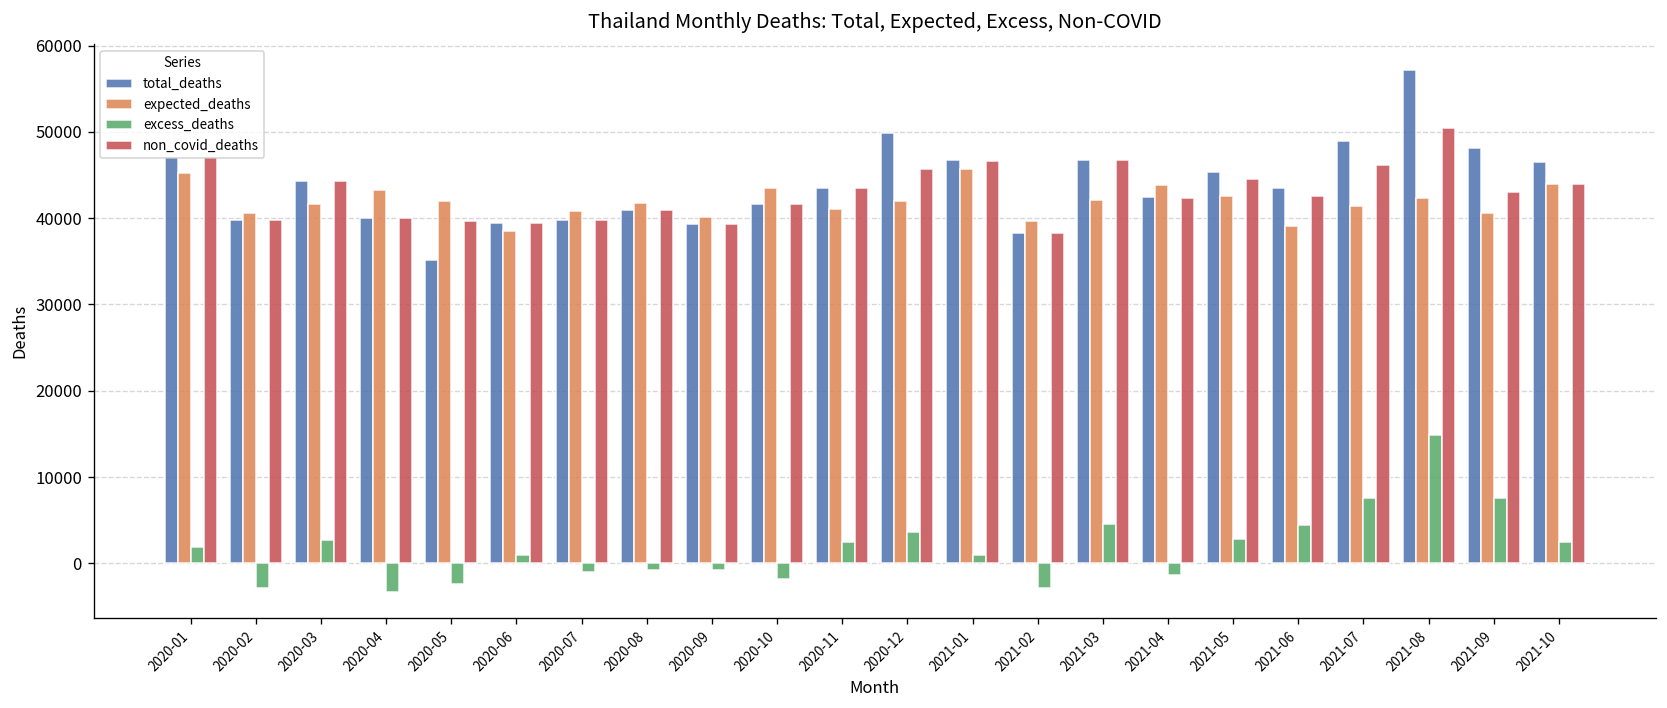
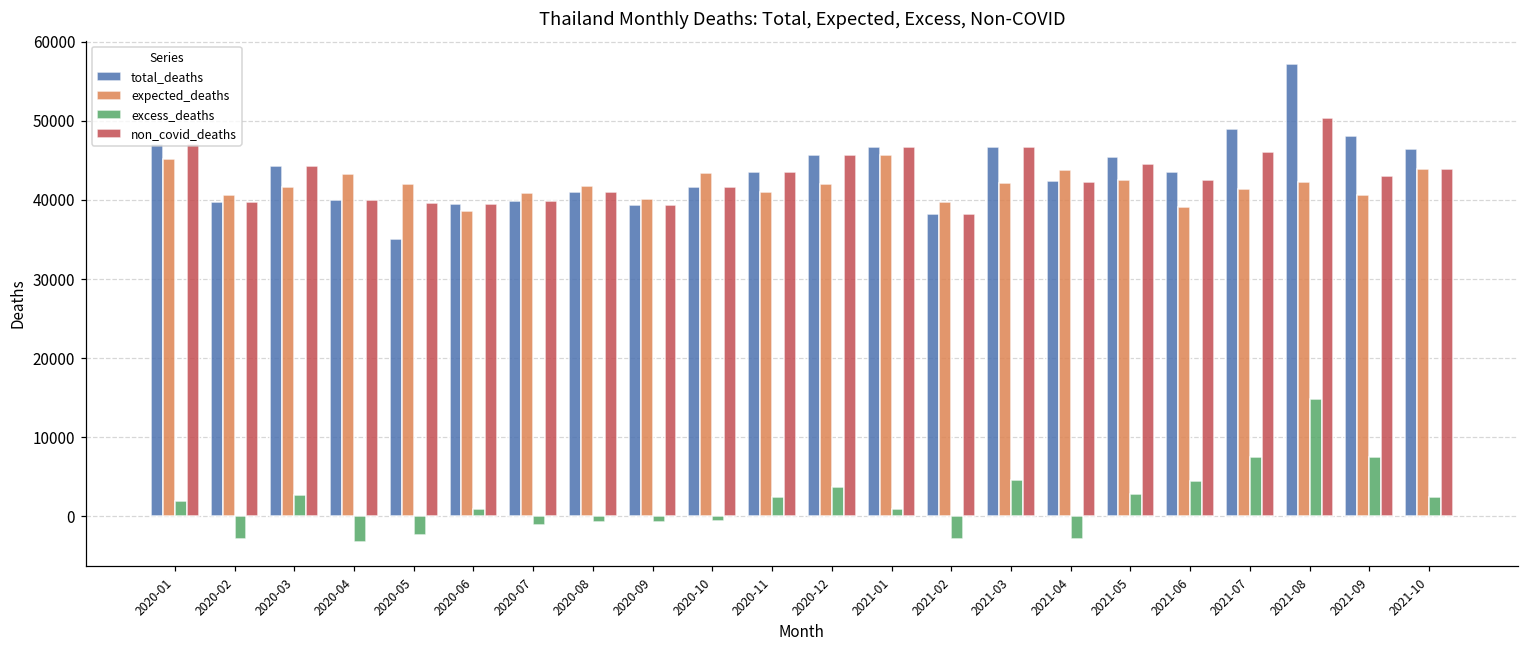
excess_deaths, 2020-10: -2000 -> -1000
total_deaths, 2020-12: 50000 -> 46000
excess_deaths, 2021-04: -1000 -> -3000
